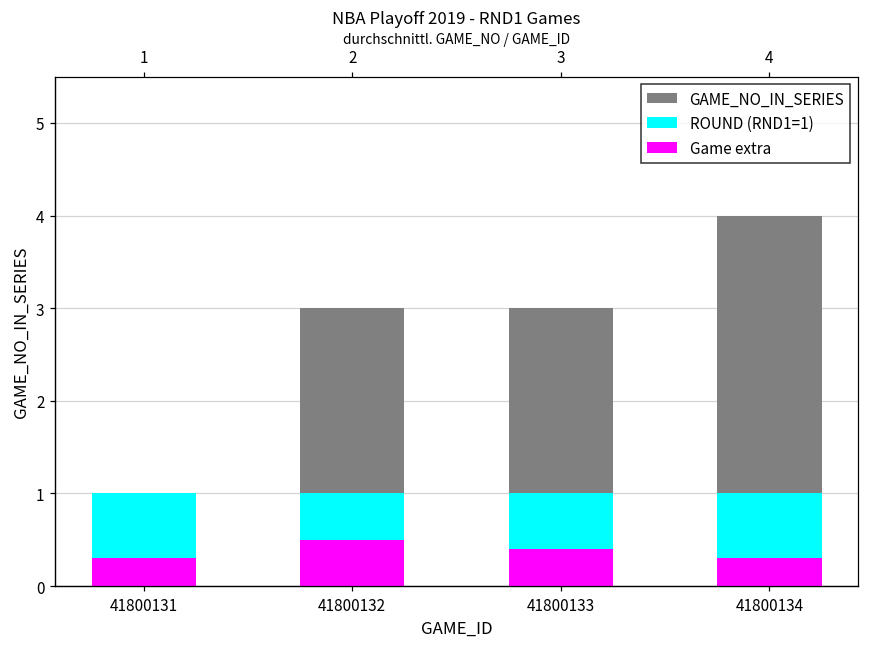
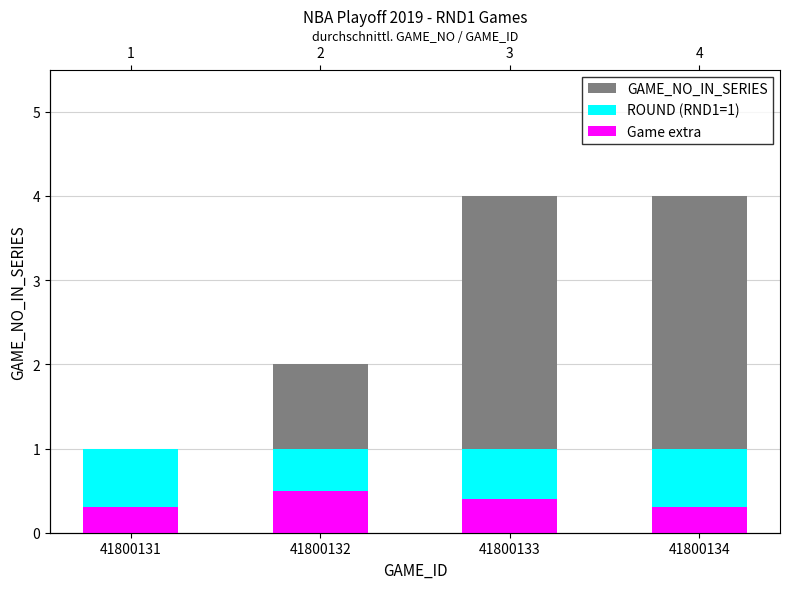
GAME_NO_IN_SERIES, 41800132: 3 -> 2
GAME_NO_IN_SERIES, 41800133: 3 -> 4
